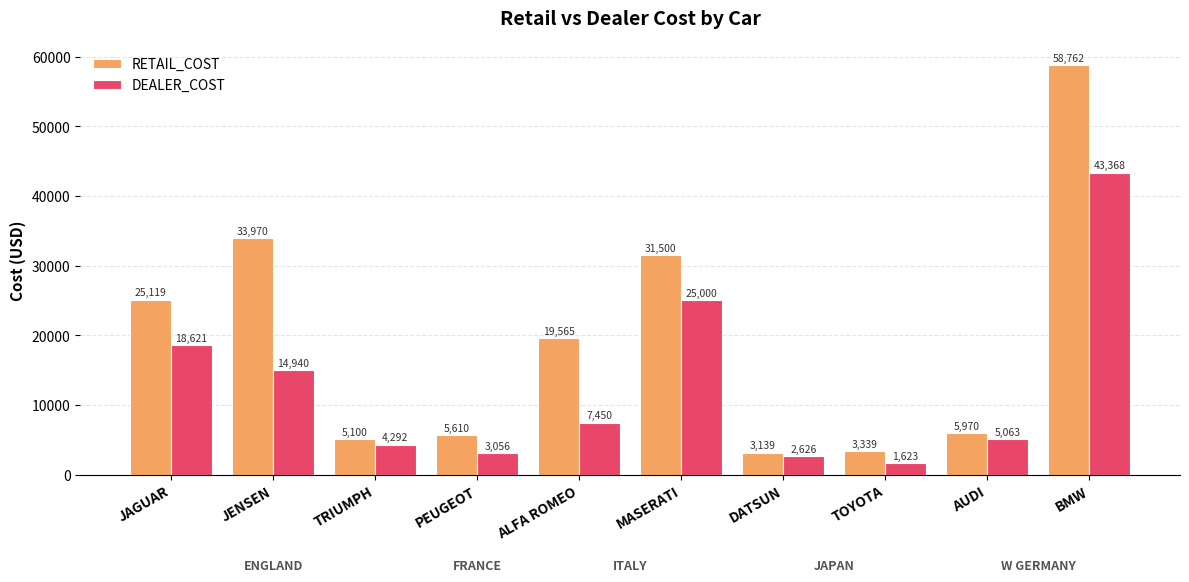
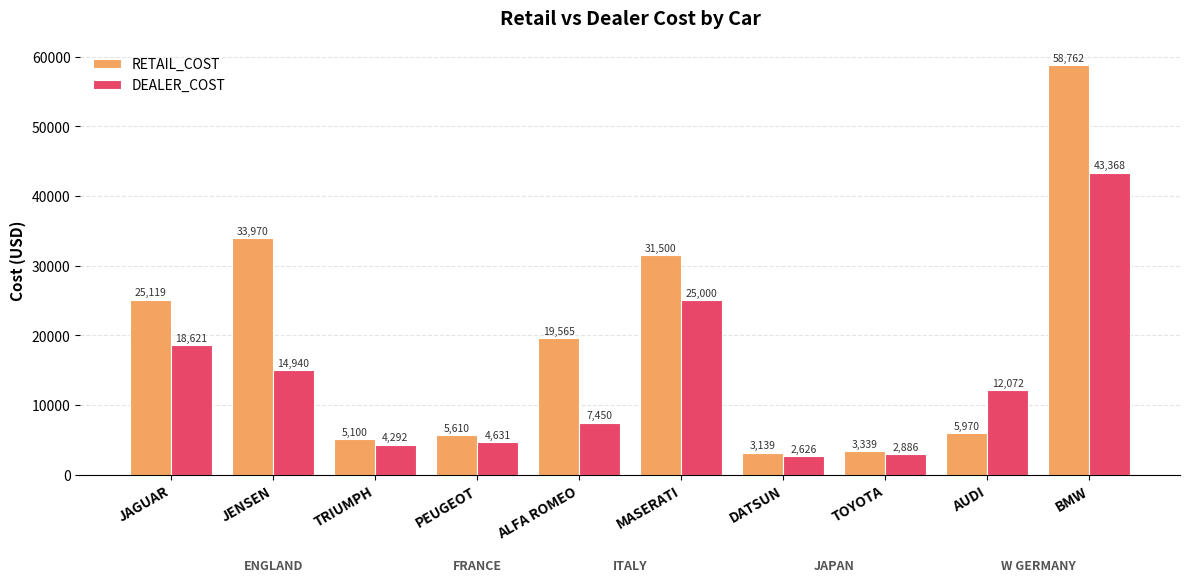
DEALER_COST, PEUGEOT: 3,056 -> 4,631
DEALER_COST, TOYOTA: 1,623 -> 2,886
DEALER_COST, AUDI: 5,063 -> 12,072
